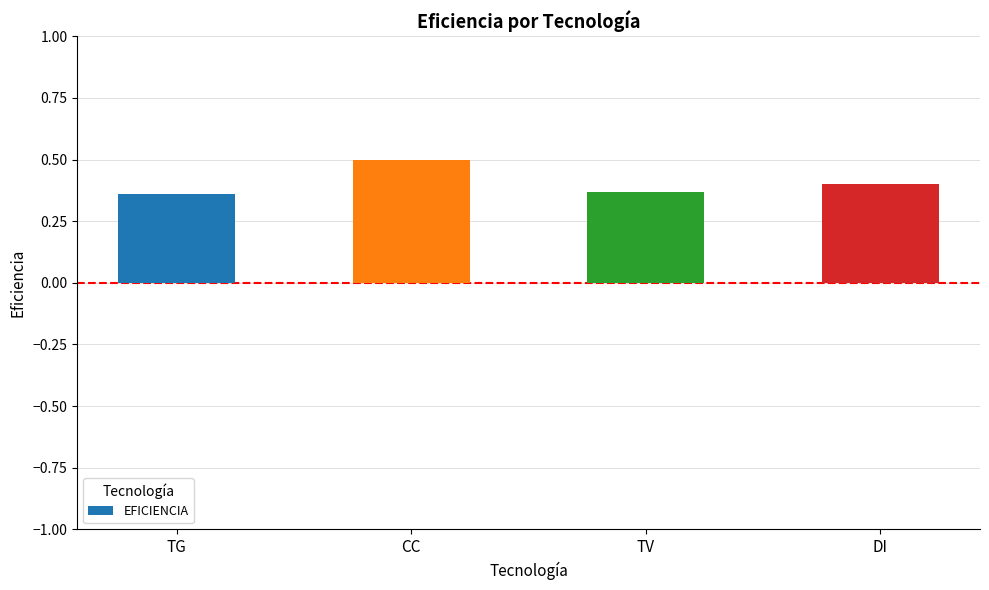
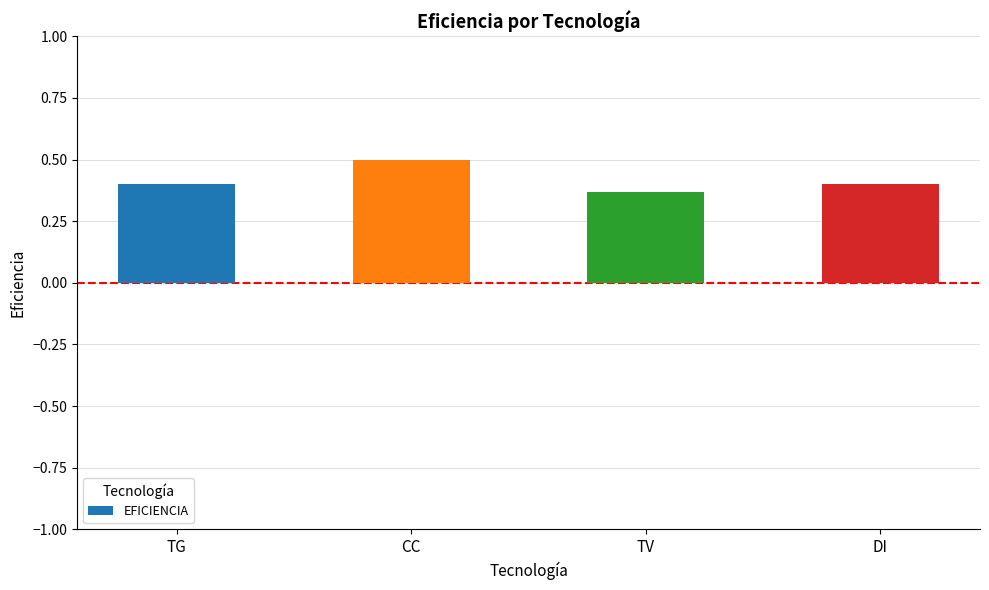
TG: 0.36 -> 0.40
